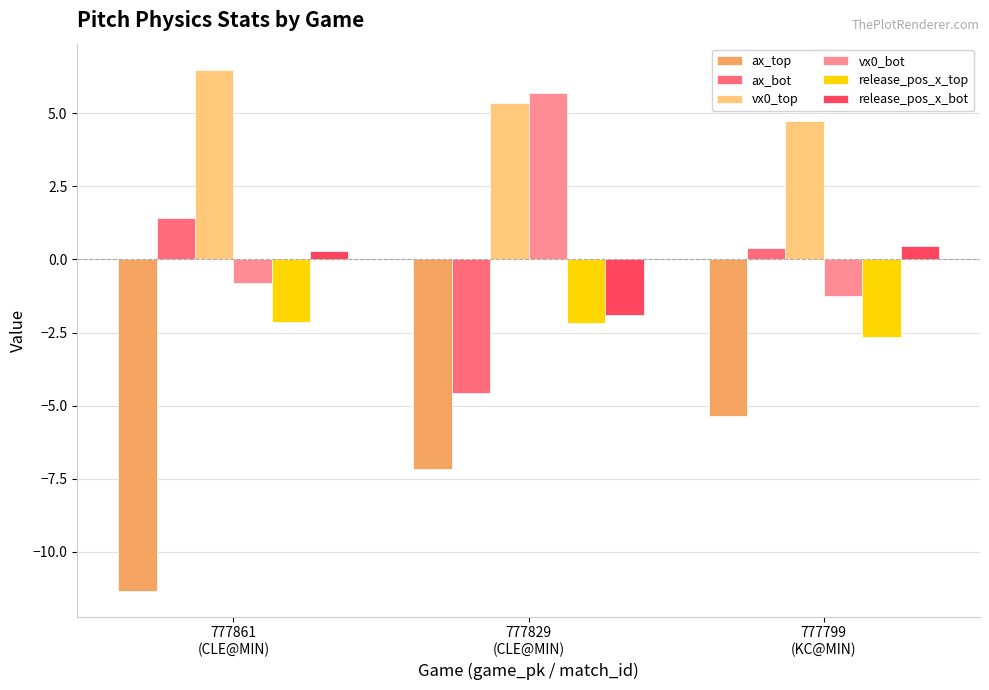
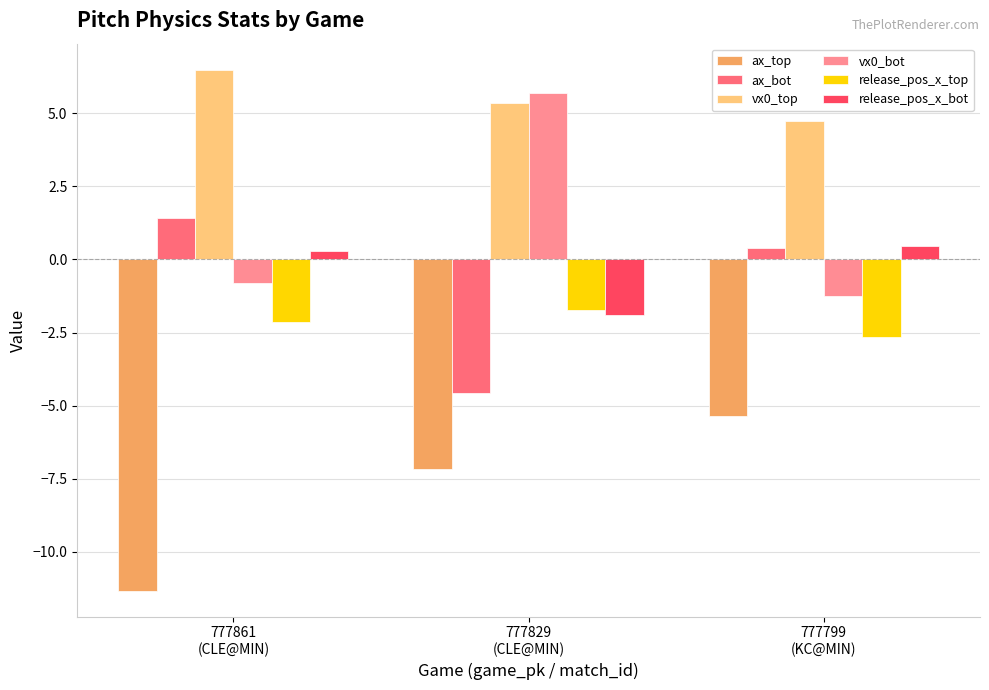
release_pos_x_top, 777829 (CLE@MIN): -2.2 -> -1.7
